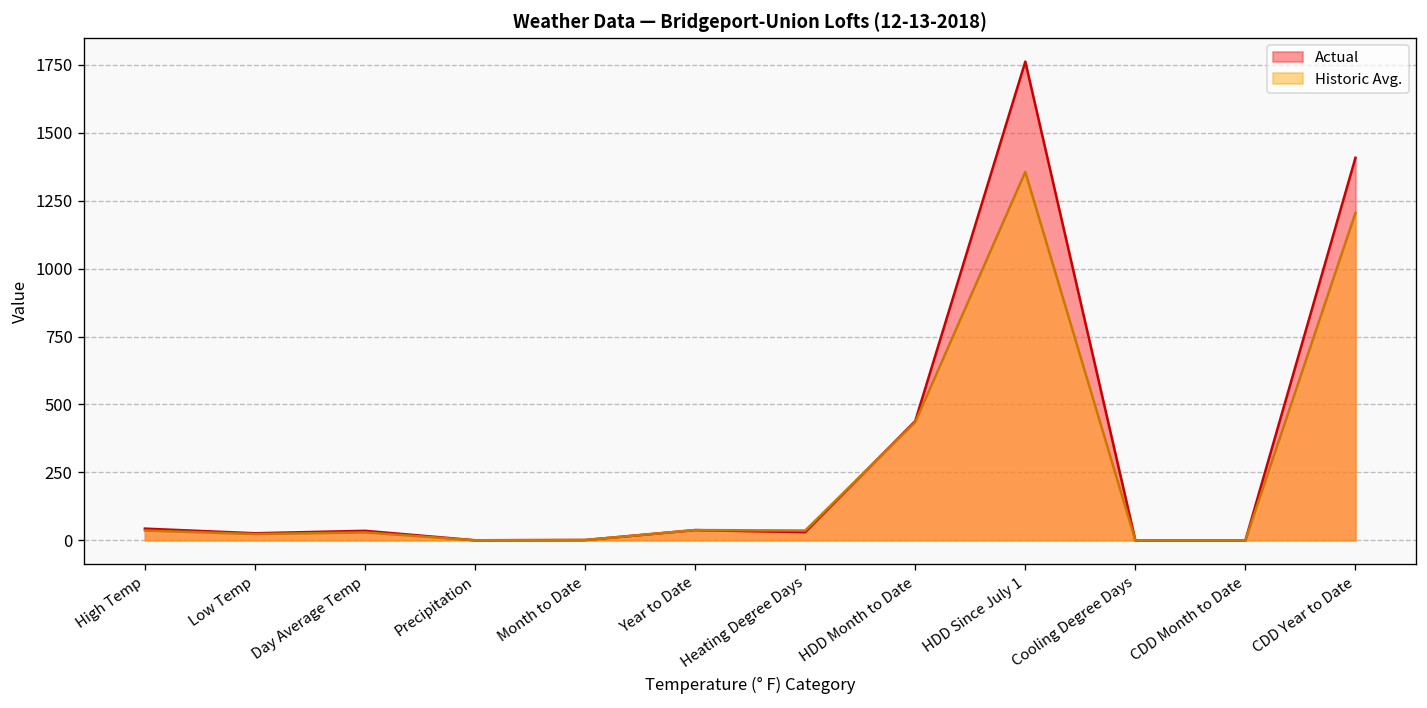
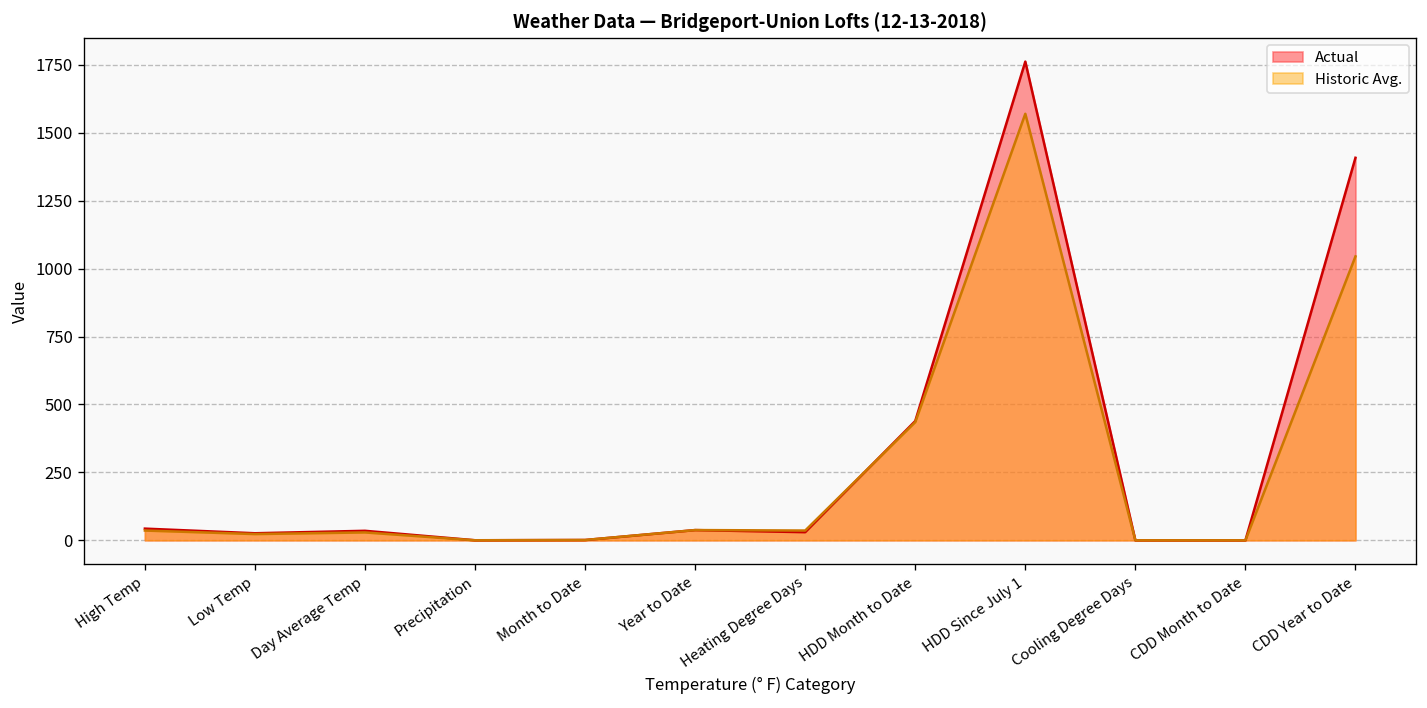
Historic Avg., HDD Since July 1: 1360 -> 1570
Historic Avg., CDD Year to Date: 1210 -> 1050
